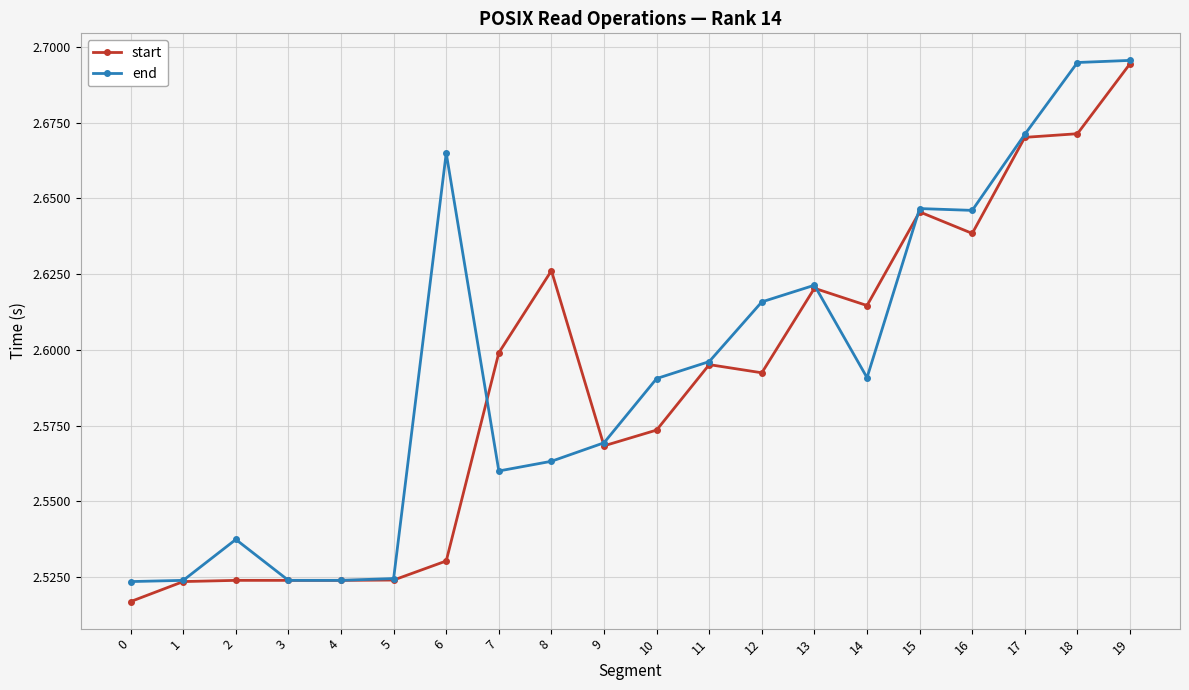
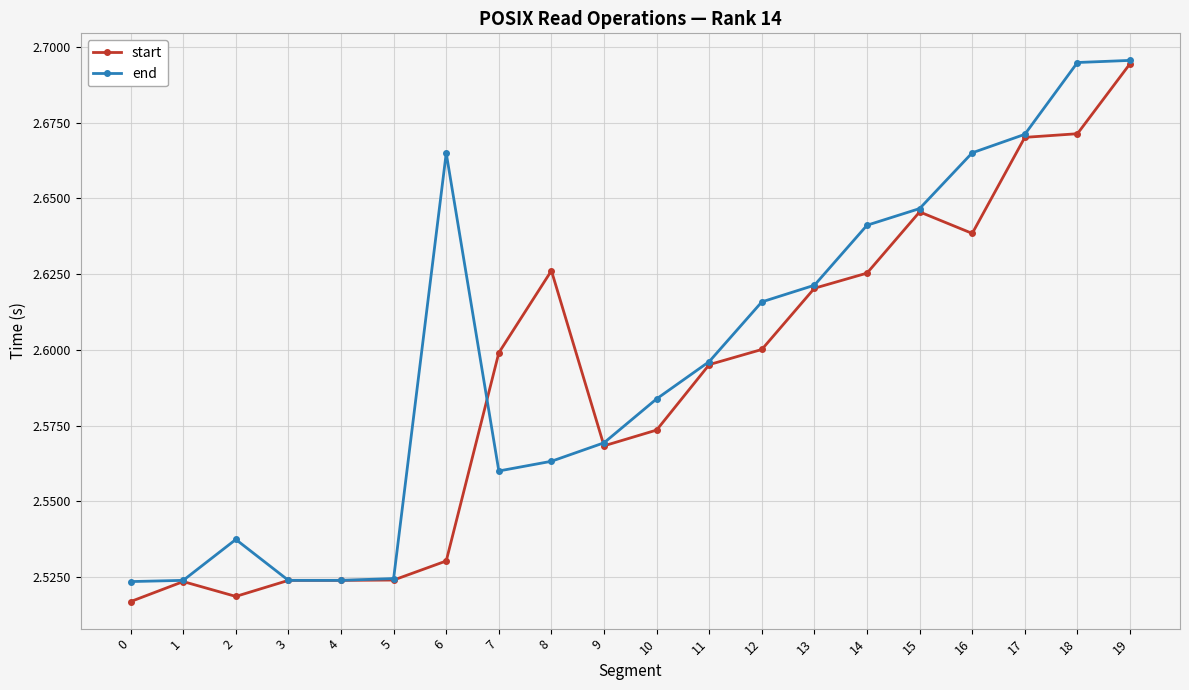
start, 2: 2.524 -> 2.519
end, 10: 2.591 -> 2.584
start, 12: 2.592 -> 2.600
start, 14: 2.615 -> 2.625
end, 14: 2.591 -> 2.641
end, 16: 2.646 -> 2.665
